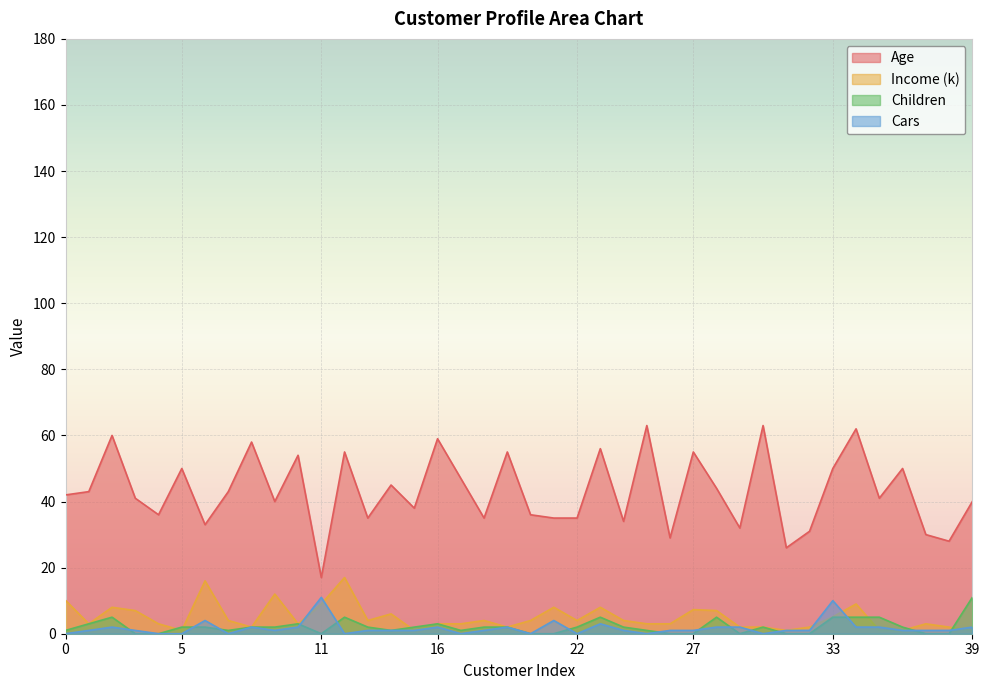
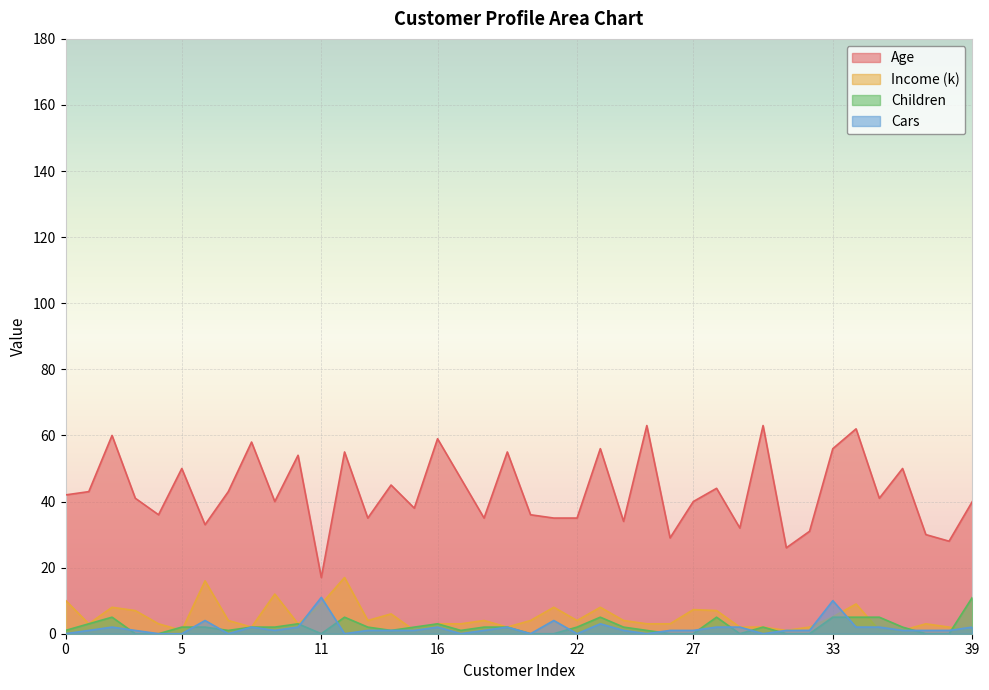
Age, 27: 55 -> 40
Age, 33: 50 -> 56
